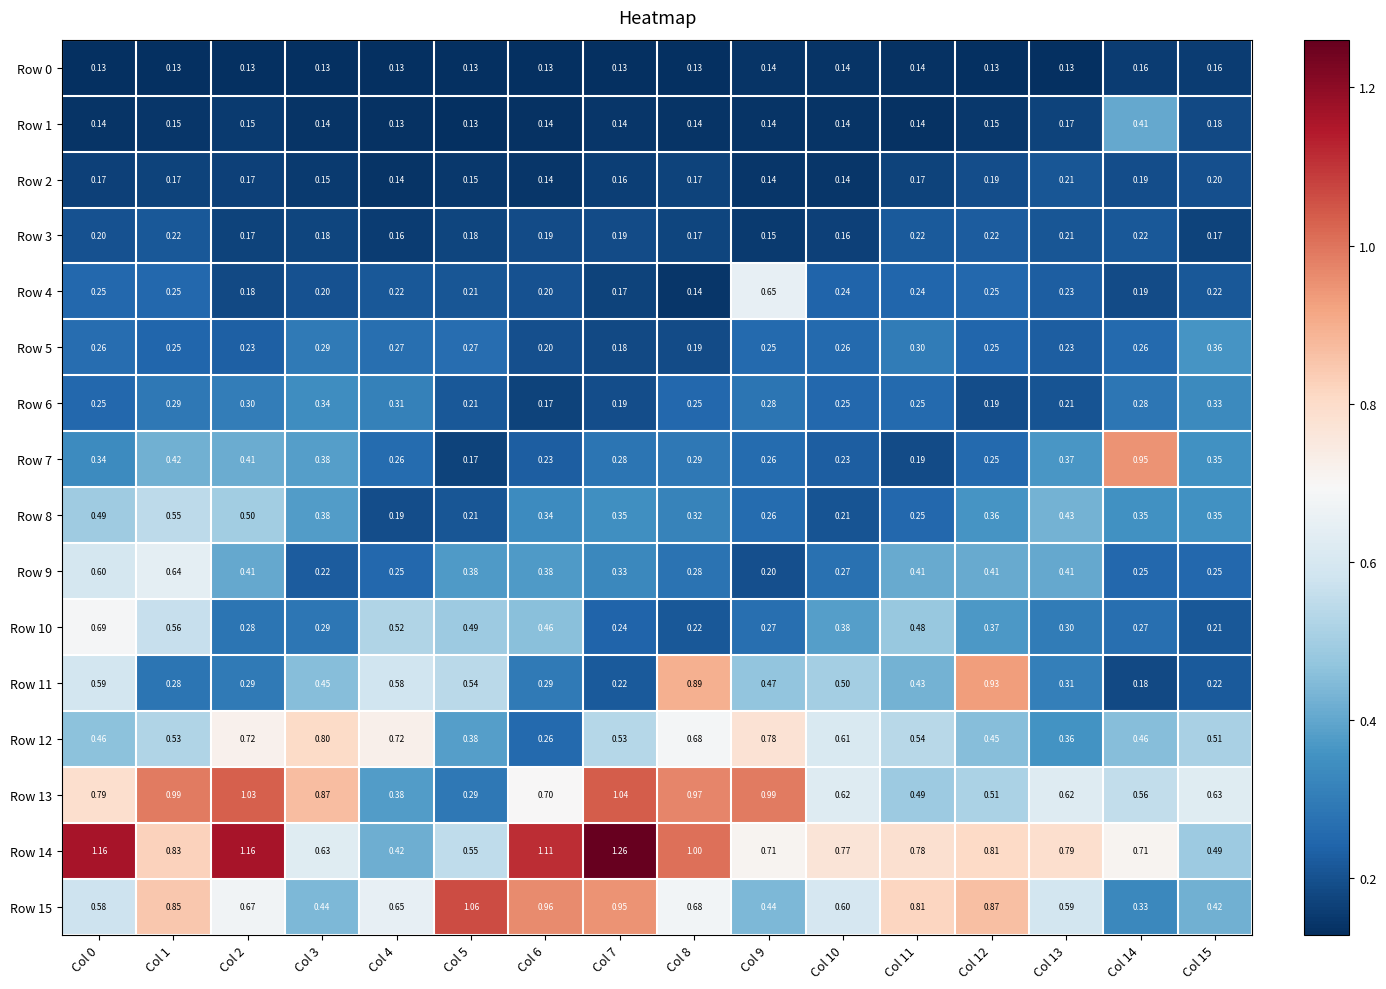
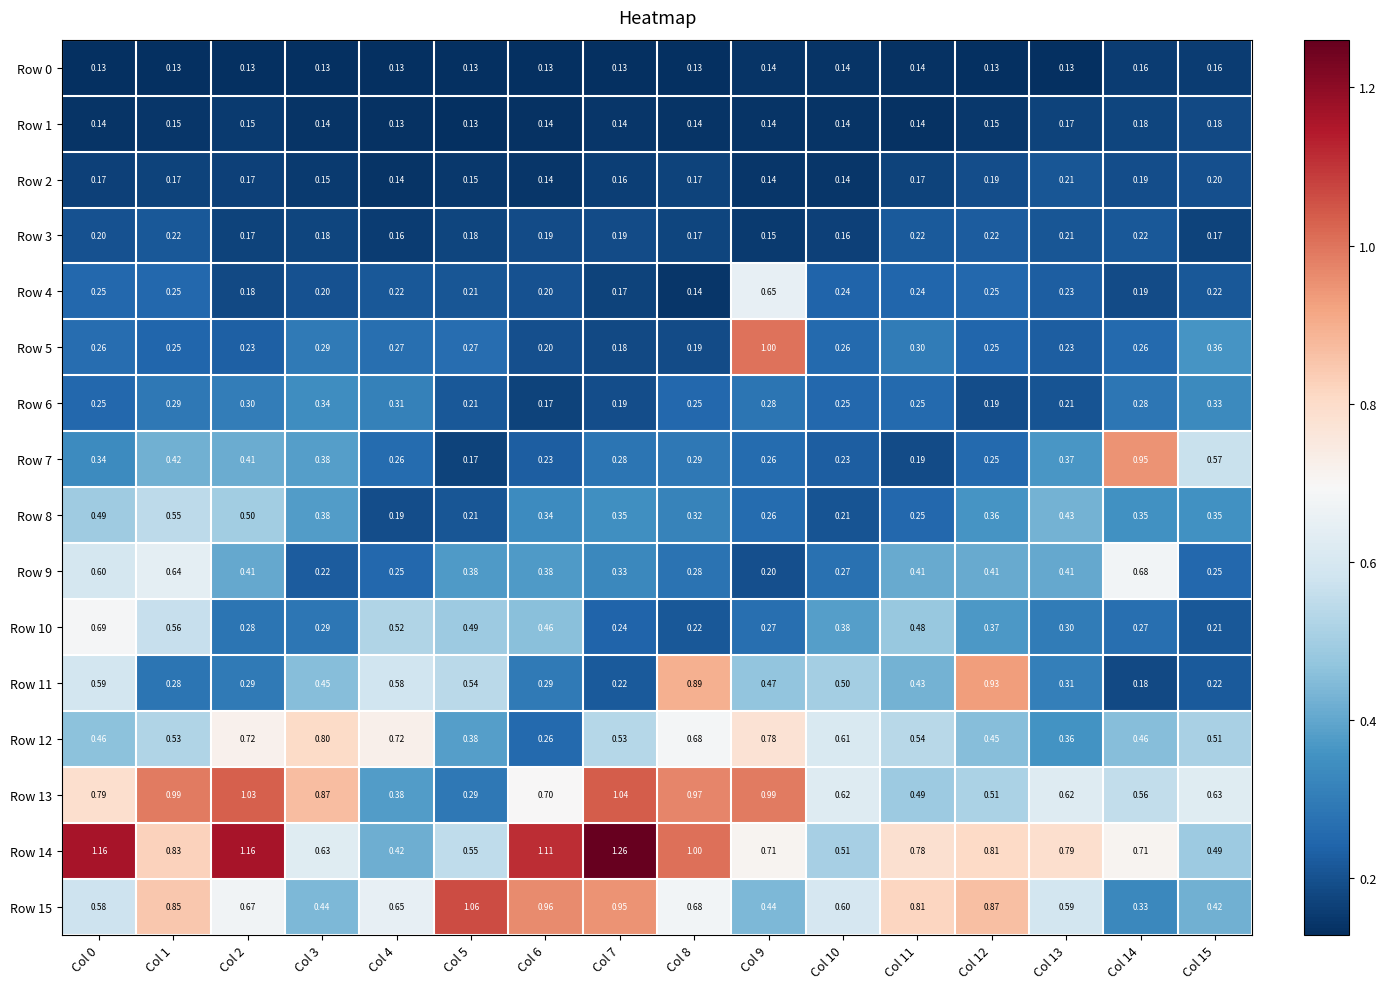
Row 1, Col 14: 0.41 -> 0.18
Row 5, Col 9: 0.25 -> 1.00
Row 7, Col 15: 0.35 -> 0.57
Row 9, Col 14: 0.25 -> 0.68
Row 14, Col 10: 0.77 -> 0.51
